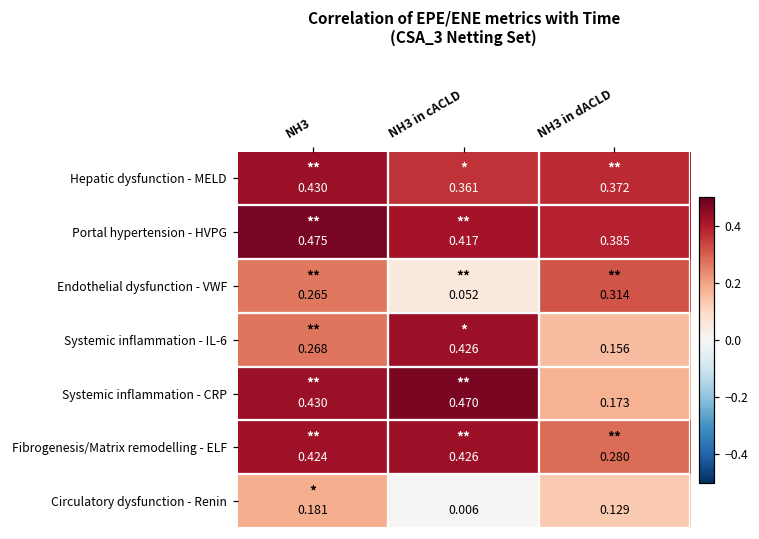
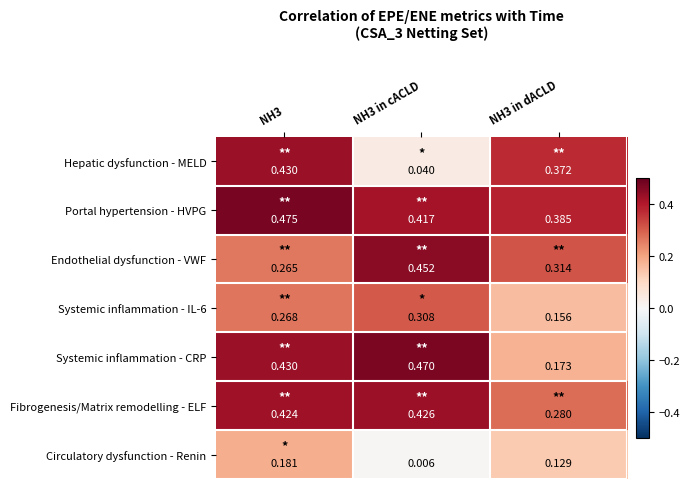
Hepatic dysfunction - MELD, NH3 in cACLD: 0.361 -> 0.040
Endothelial dysfunction - VWF, NH3 in cACLD: 0.052 -> 0.452
Systemic inflammation - IL-6, NH3 in cACLD: 0.426 -> 0.308
